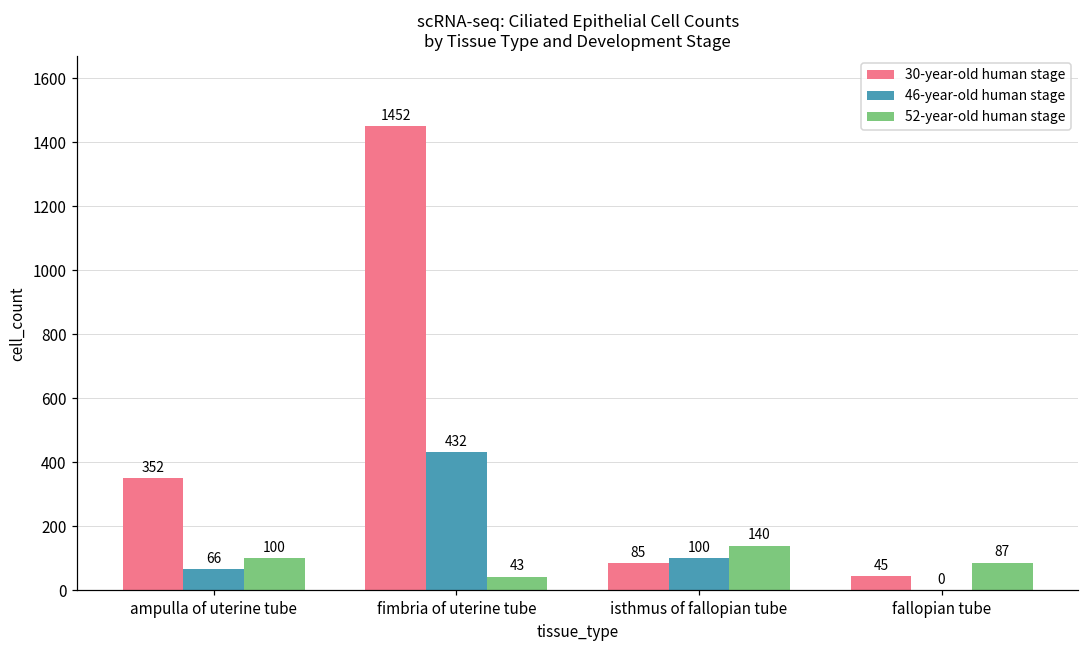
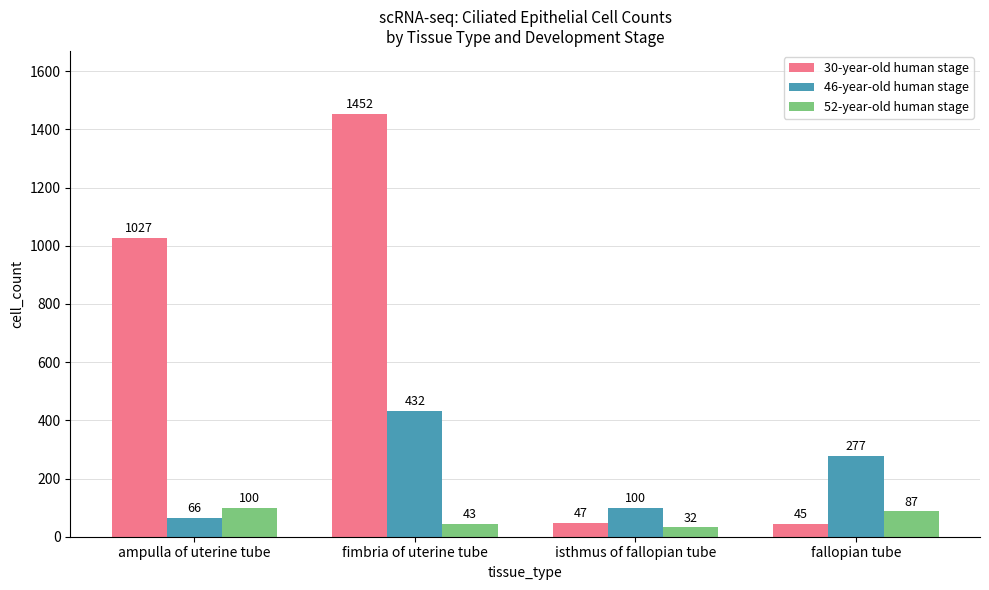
30-year-old human stage, ampulla of uterine tube: 352 -> 1027
30-year-old human stage, isthmus of fallopian tube: 85 -> 47
52-year-old human stage, isthmus of fallopian tube: 140 -> 32
46-year-old human stage, fallopian tube: 0 -> 277
